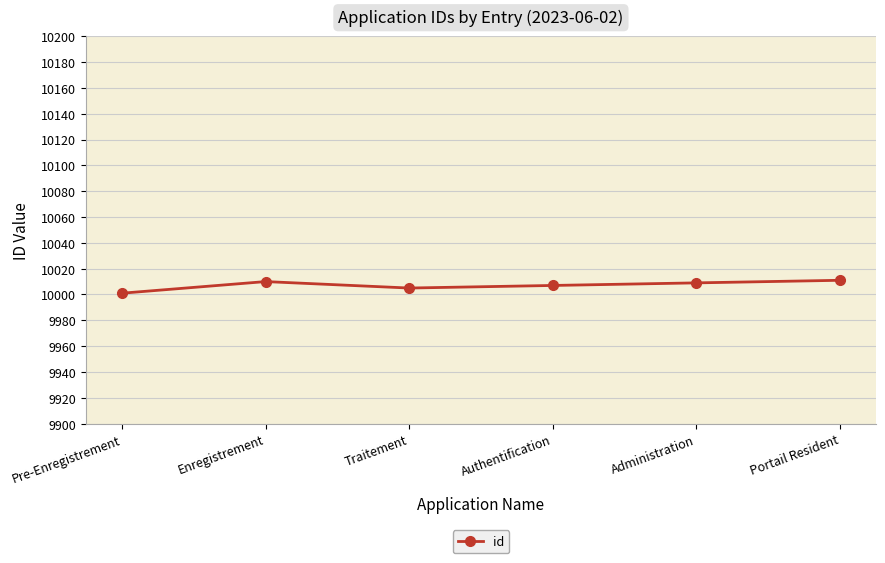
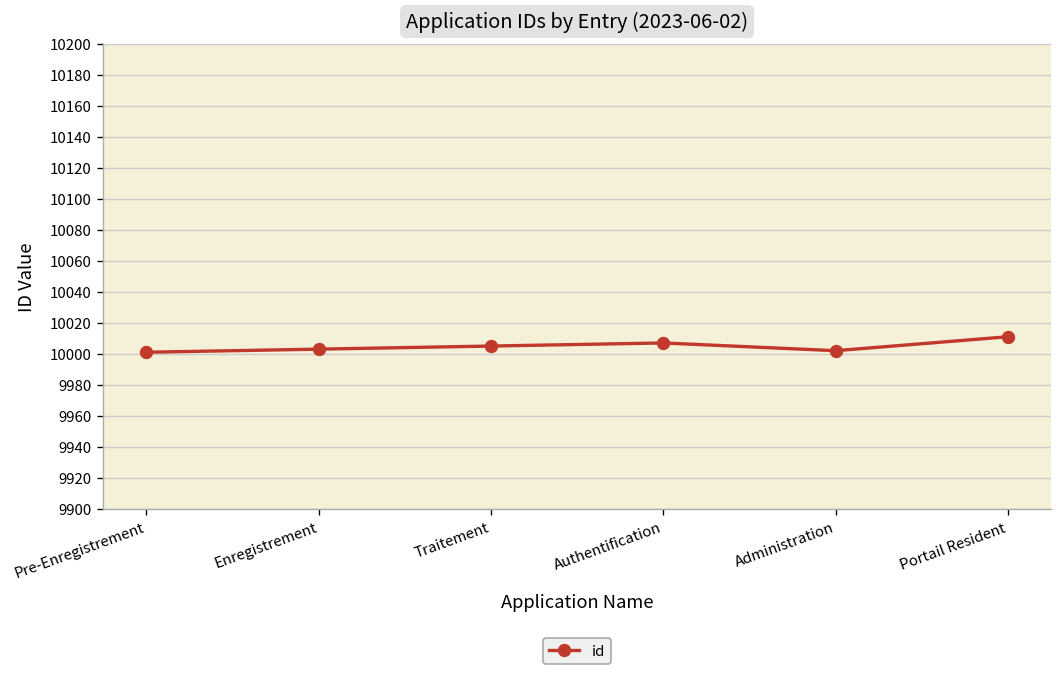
Enregistrement: 10010 -> 10003
Administration: 10009 -> 10002
